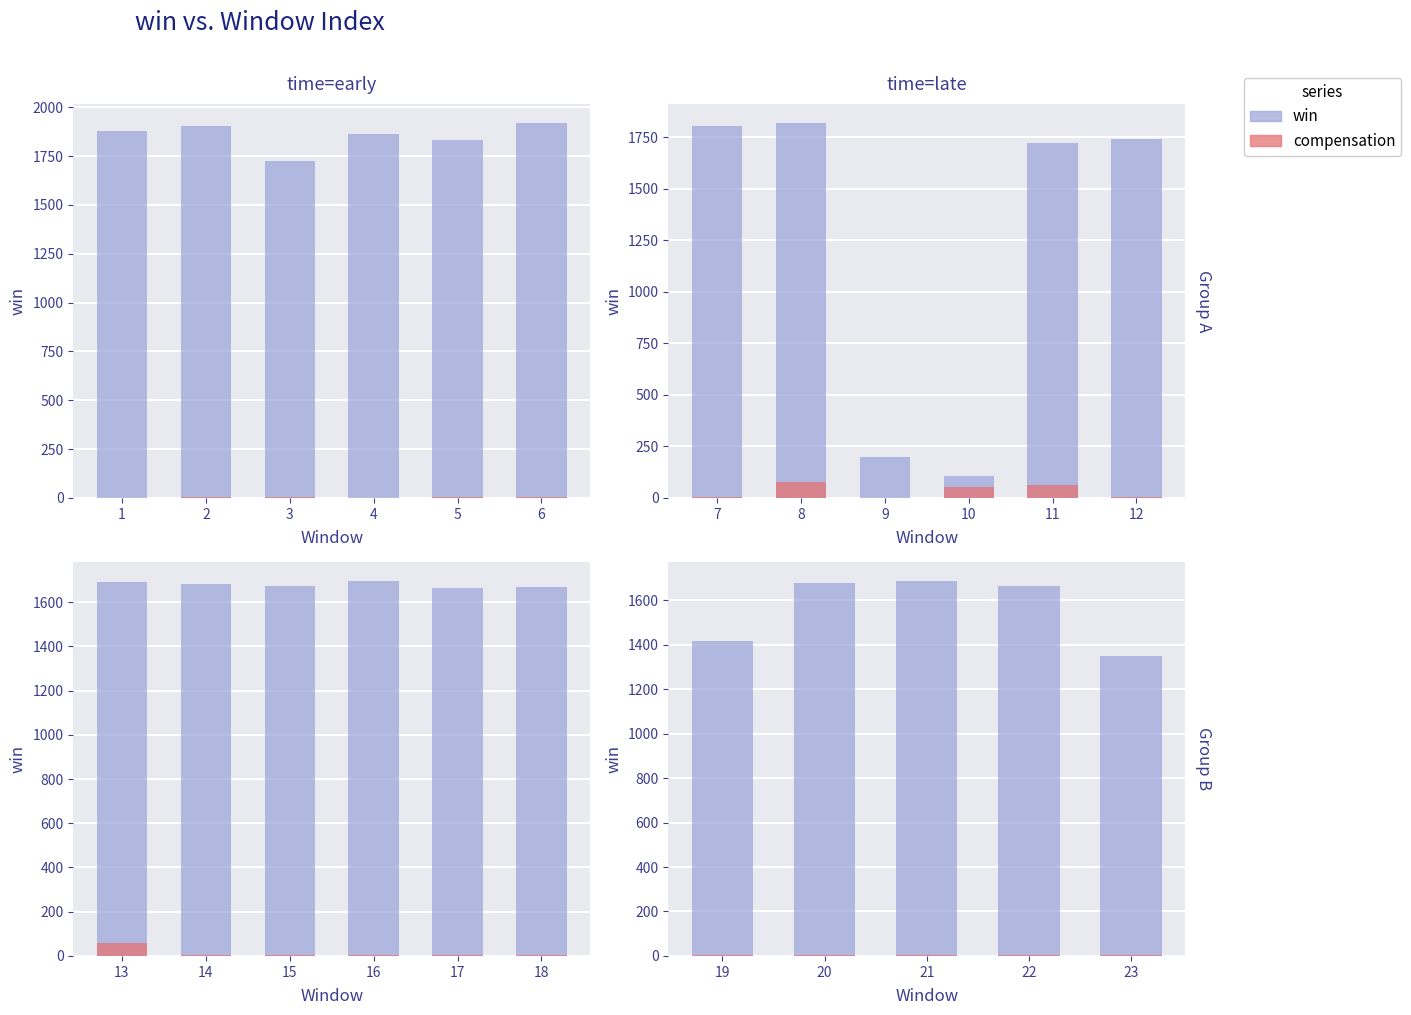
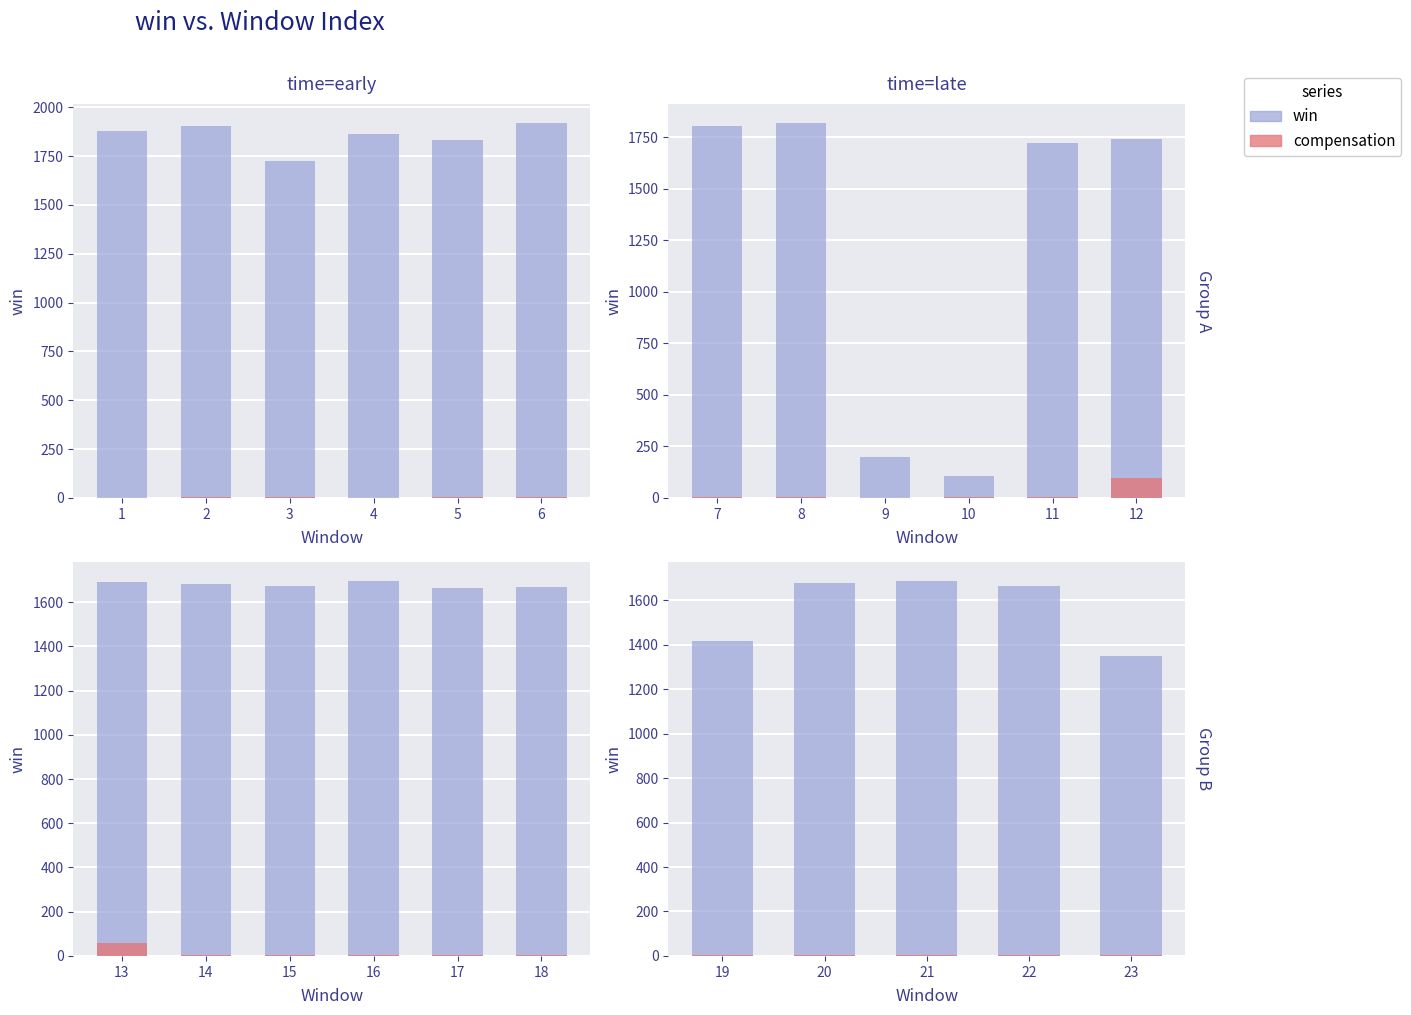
time=late, compensation, 8: 80 -> 0
time=late, compensation, 10: 50 -> 0
time=late, compensation, 11: 60 -> 0
time=late, compensation, 12: 0 -> 100
